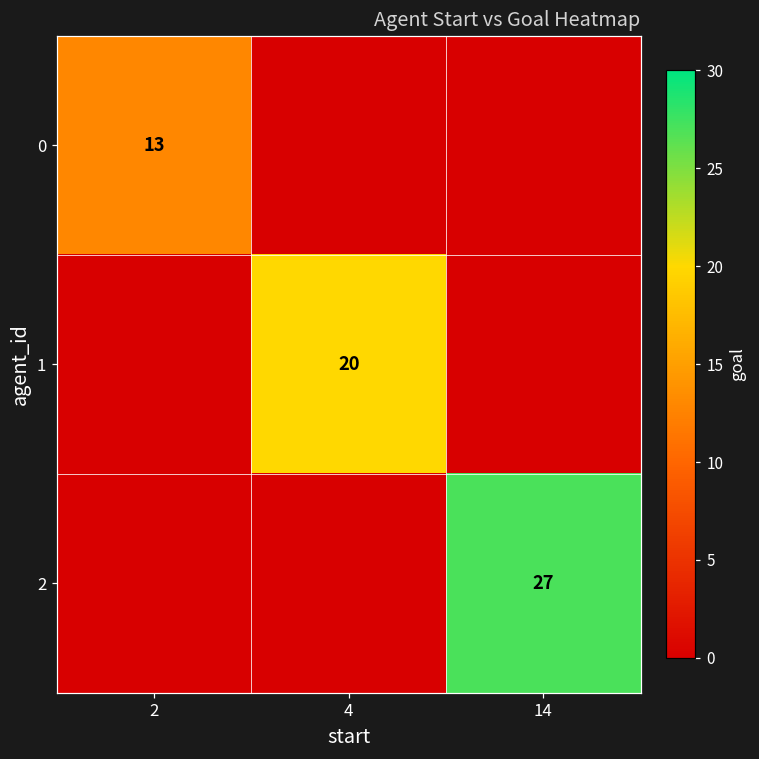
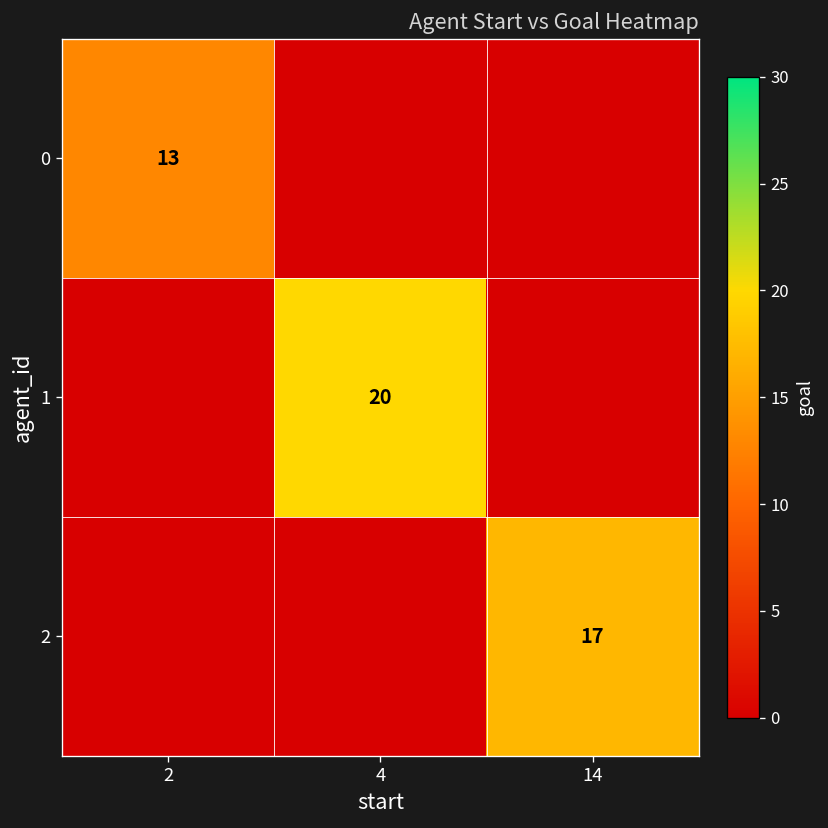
2, 14: 27 -> 17
